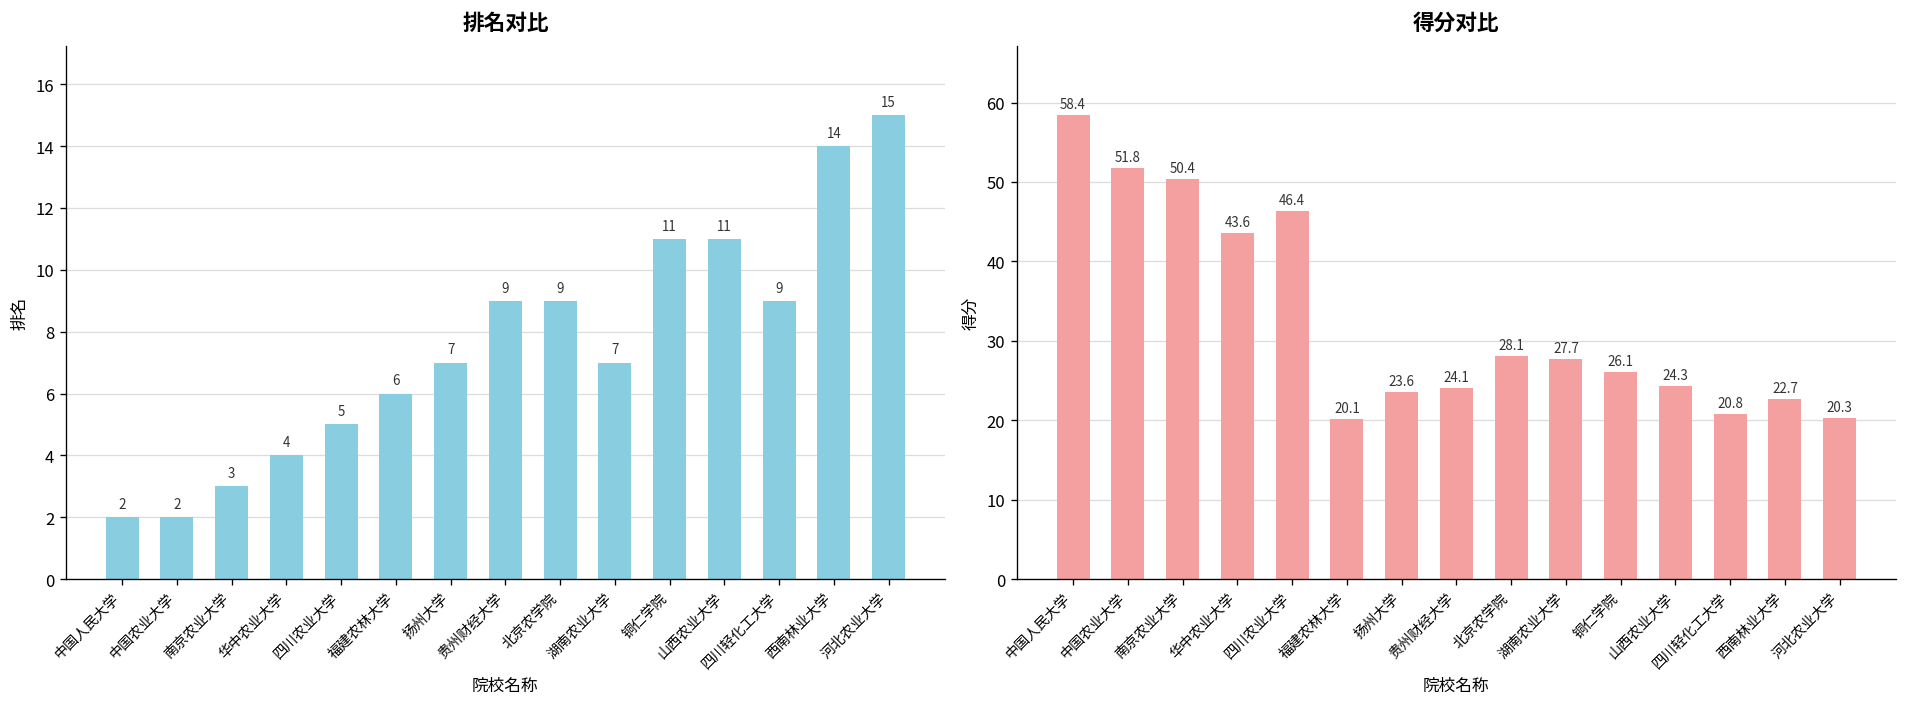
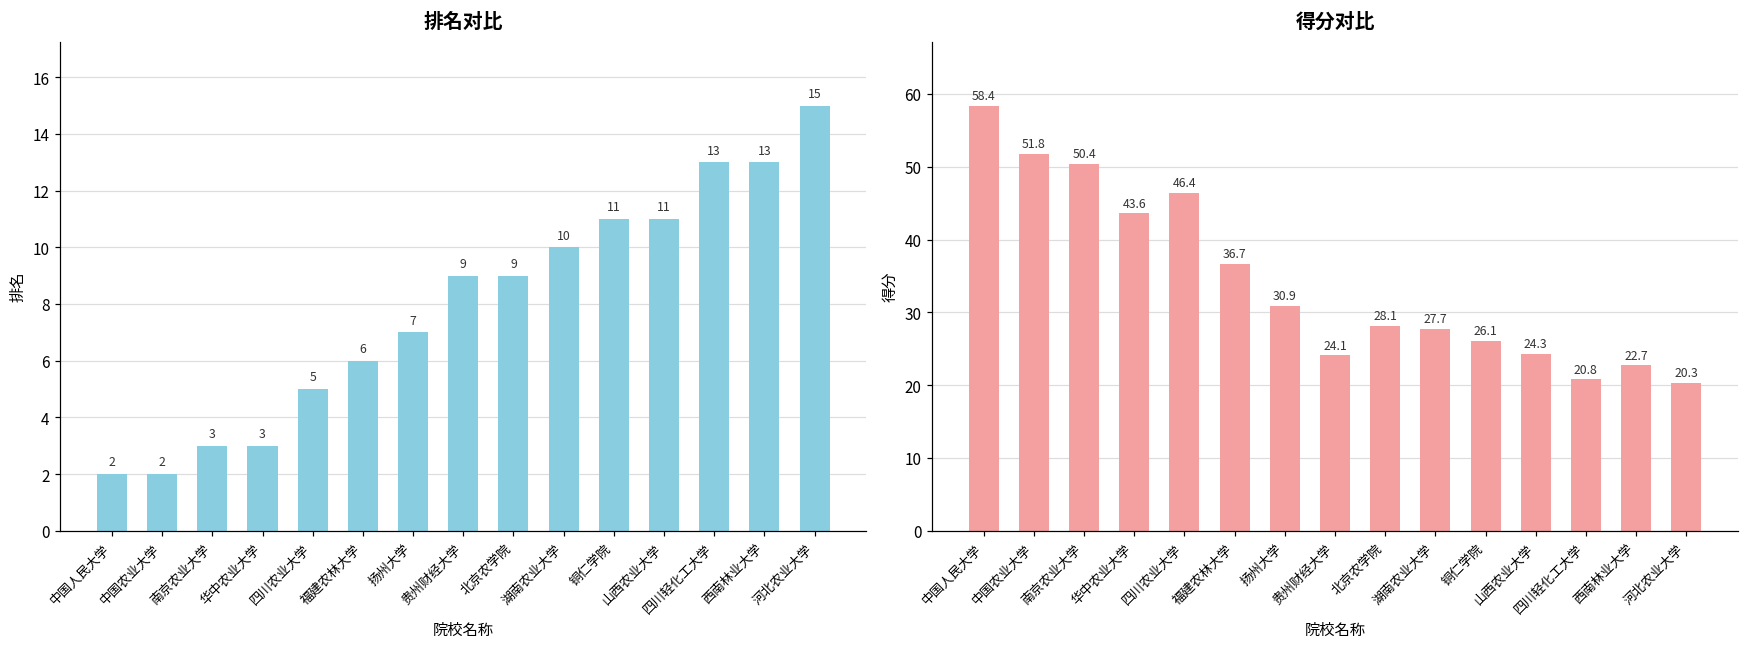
排名对比, 华中农业大学: 4 -> 3
排名对比, 湖南农业大学: 7 -> 10
排名对比, 四川轻化工大学: 9 -> 13
排名对比, 西南林业大学: 14 -> 13
得分对比, 福建农林大学: 20.1 -> 36.7
得分对比, 扬州大学: 23.6 -> 30.9
